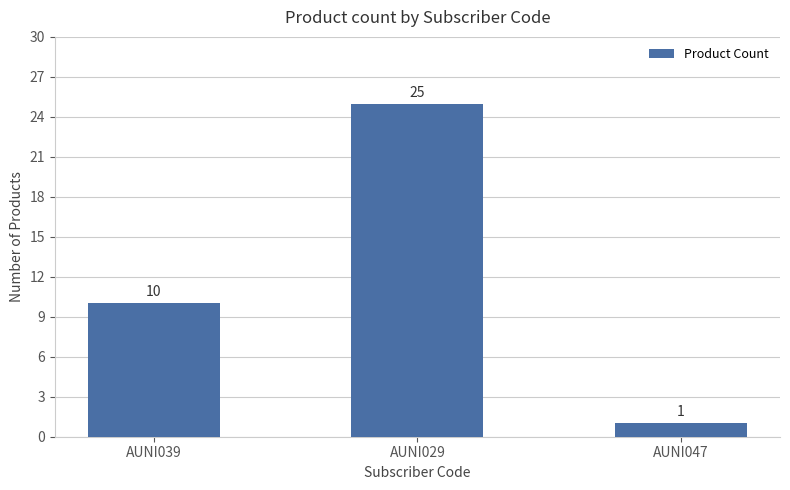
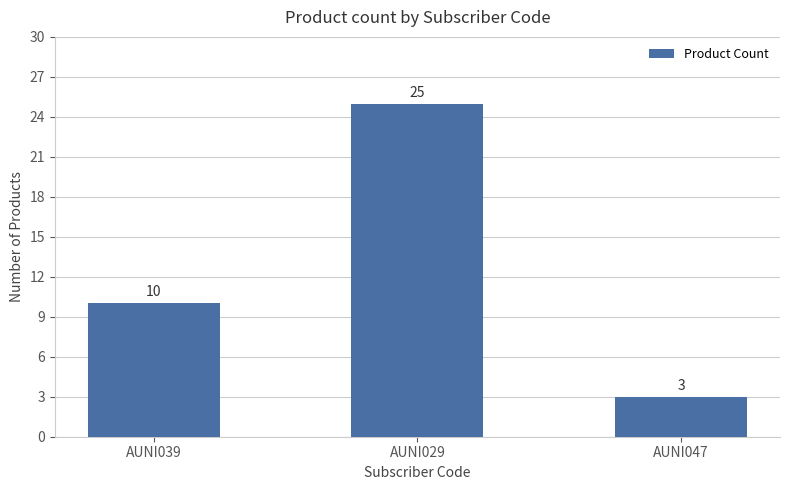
AUNI047: 1 -> 3
